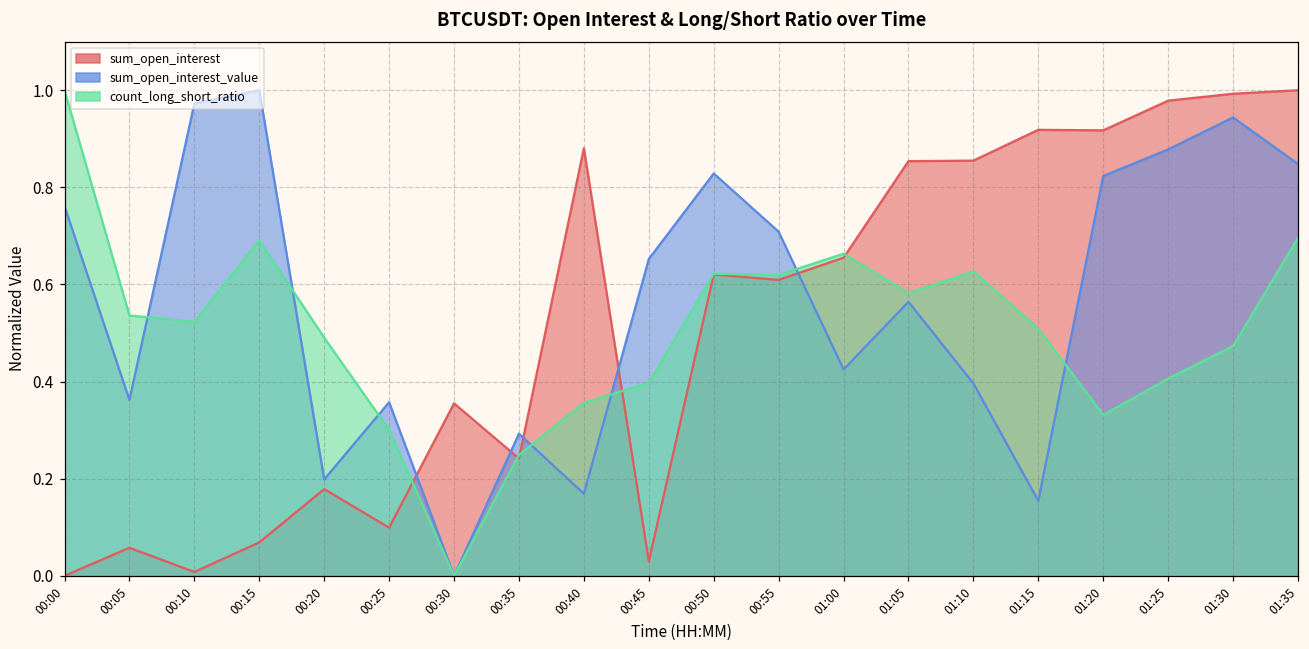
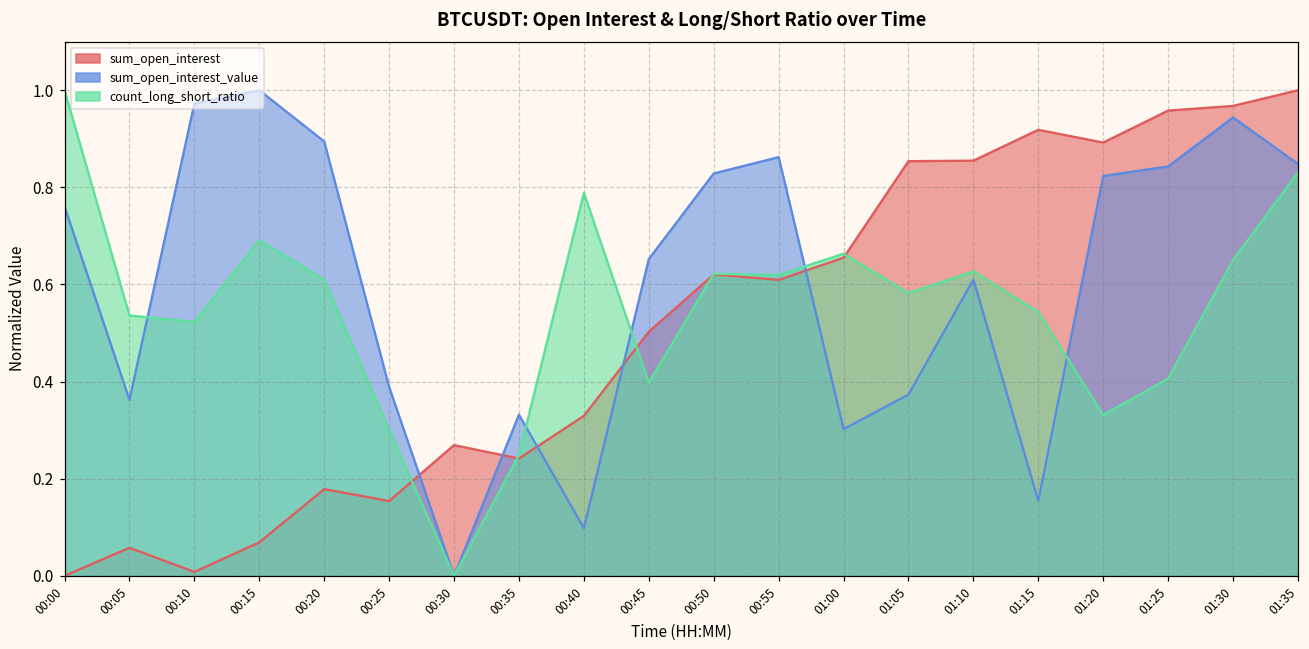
sum_open_interest_value, 00:20: 0.20 -> 0.89
count_long_short_ratio, 00:20: 0.49 -> 0.61
sum_open_interest, 00:25: 0.10 -> 0.15
sum_open_interest_value, 00:25: 0.36 -> 0.39
sum_open_interest, 00:30: 0.36 -> 0.27
sum_open_interest_value, 00:35: 0.29 -> 0.33
sum_open_interest, 00:40: 0.88 -> 0.33
sum_open_interest_value, 00:40: 0.17 -> 0.10
count_long_short_ratio, 00:40: 0.36 -> 0.79
sum_open_interest, 00:45: 0.03 -> 0.50
sum_open_interest_value, 00:55: 0.71 -> 0.86
sum_open_interest_value, 01:00: 0.42 -> 0.30
sum_open_interest_value, 01:05: 0.56 -> 0.37
sum_open_interest_value, 01:10: 0.40 -> 0.61
count_long_short_ratio, 01:15: 0.51 -> 0.54
sum_open_interest, 01:20: 0.92 -> 0.89
sum_open_interest, 01:25: 0.98 -> 0.96
sum_open_interest_value, 01:25: 0.88 -> 0.84
sum_open_interest, 01:30: 0.99 -> 0.97
count_long_short_ratio, 01:30: 0.47 -> 0.65
count_long_short_ratio, 01:35: 0.70 -> 0.83
